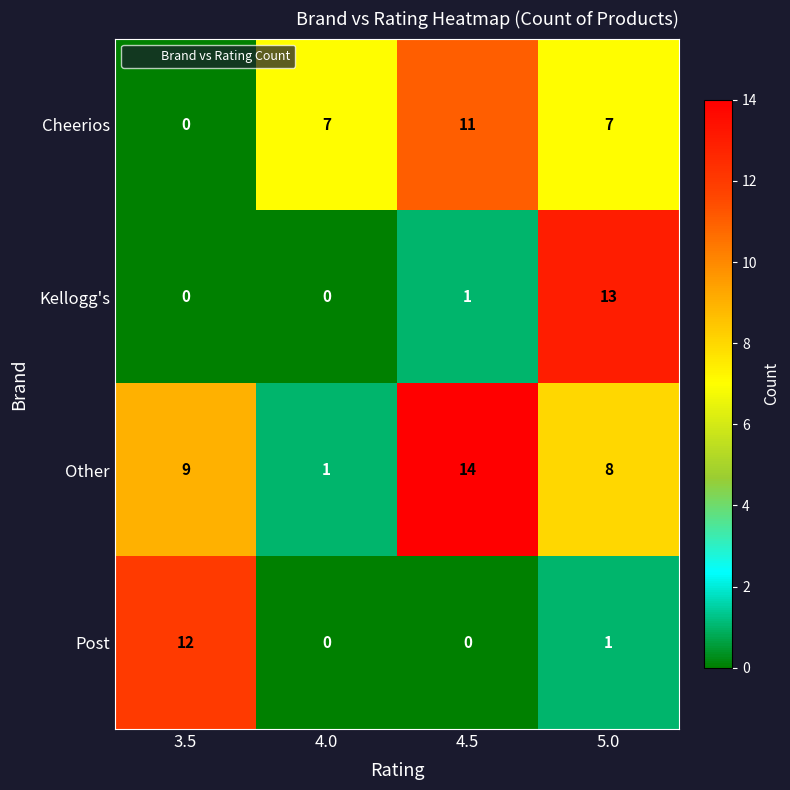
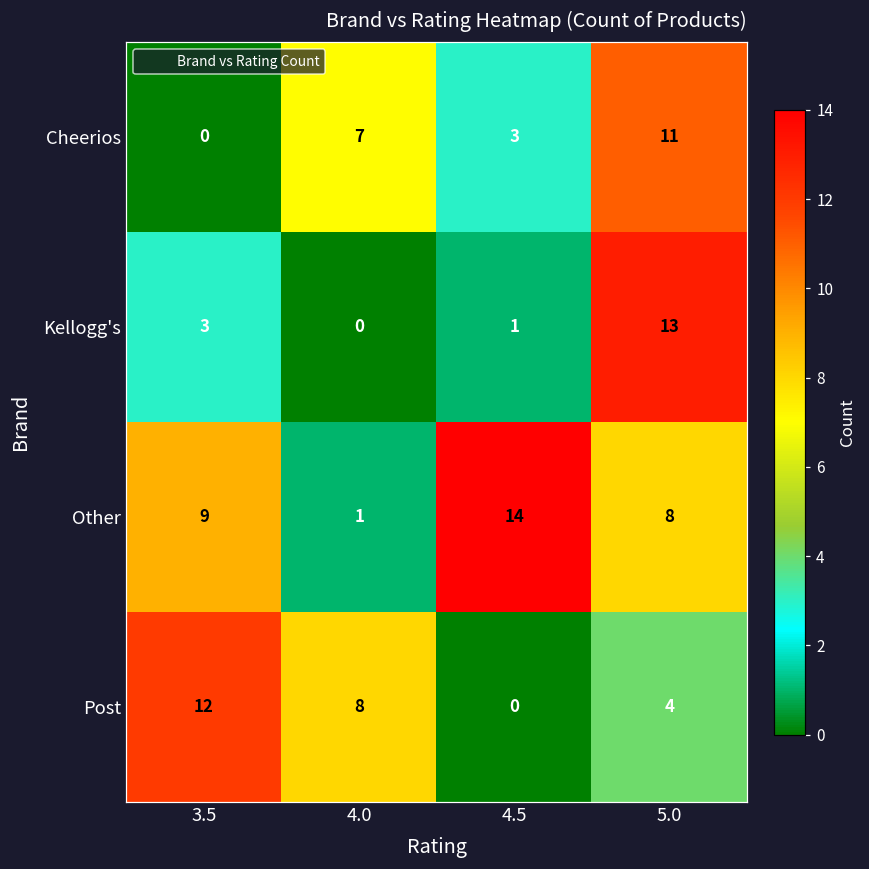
Cheerios, 4.5: 11 -> 3
Cheerios, 5.0: 7 -> 11
Kellogg's, 3.5: 0 -> 3
Post, 4.0: 0 -> 8
Post, 5.0: 1 -> 4
